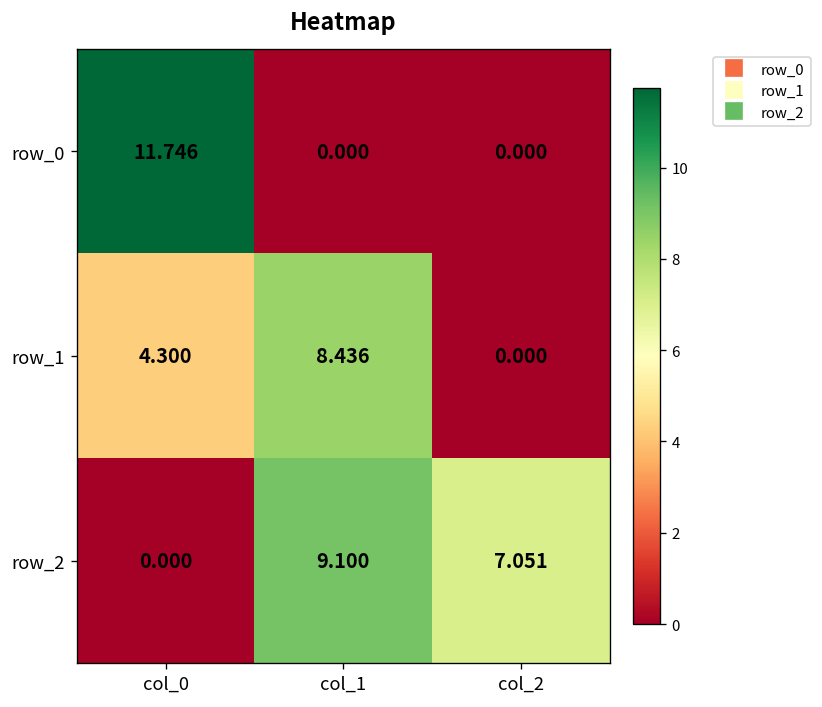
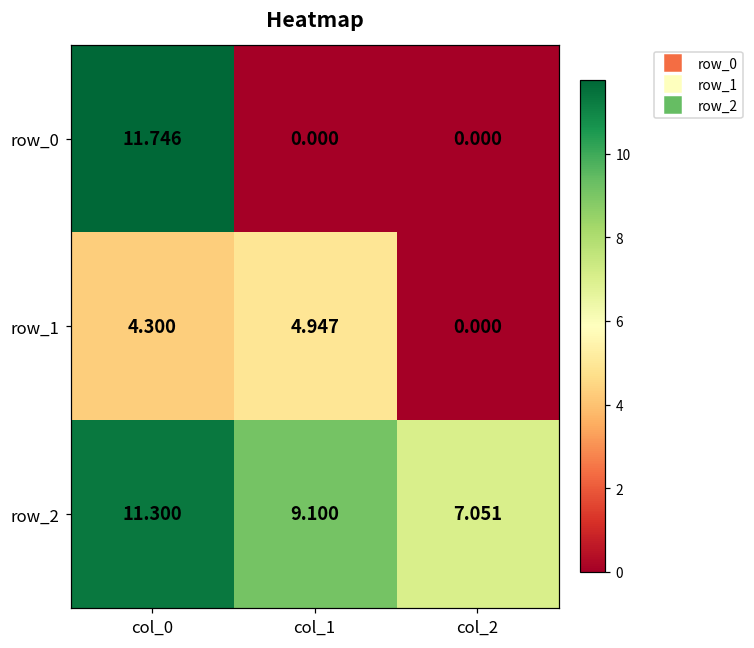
row_1, col_1: 8.436 -> 4.947
row_2, col_0: 0.000 -> 11.300
